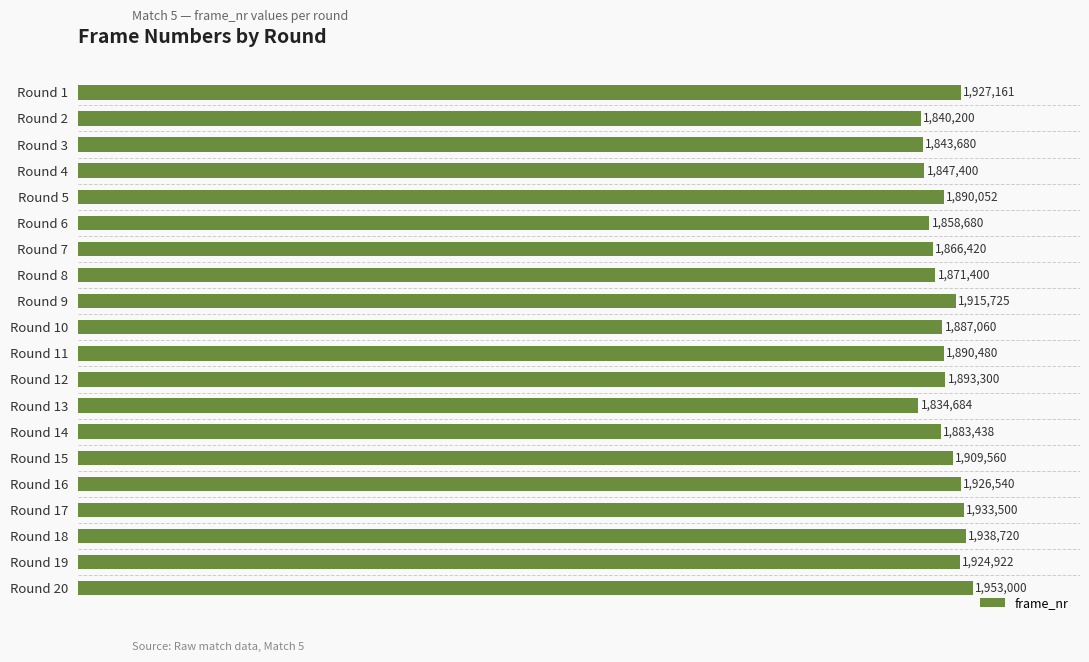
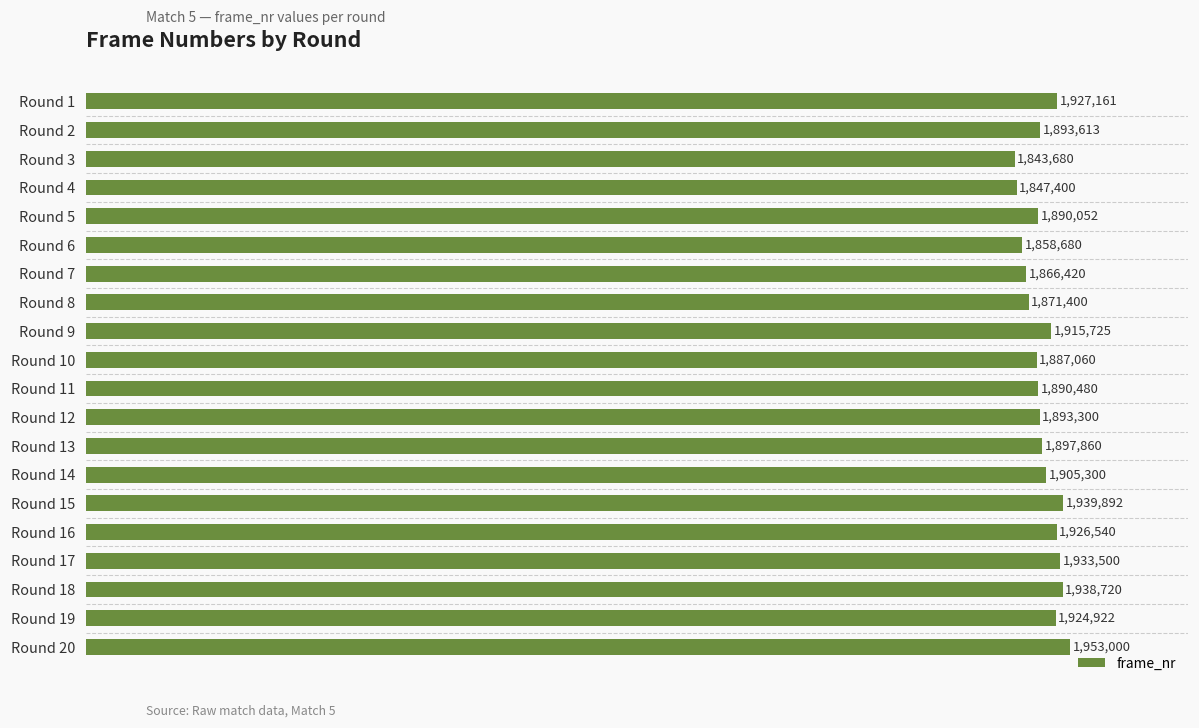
Round 2: 1,840,200 -> 1,893,613
Round 13: 1,834,684 -> 1,897,860
Round 14: 1,883,438 -> 1,905,300
Round 15: 1,909,560 -> 1,939,892
